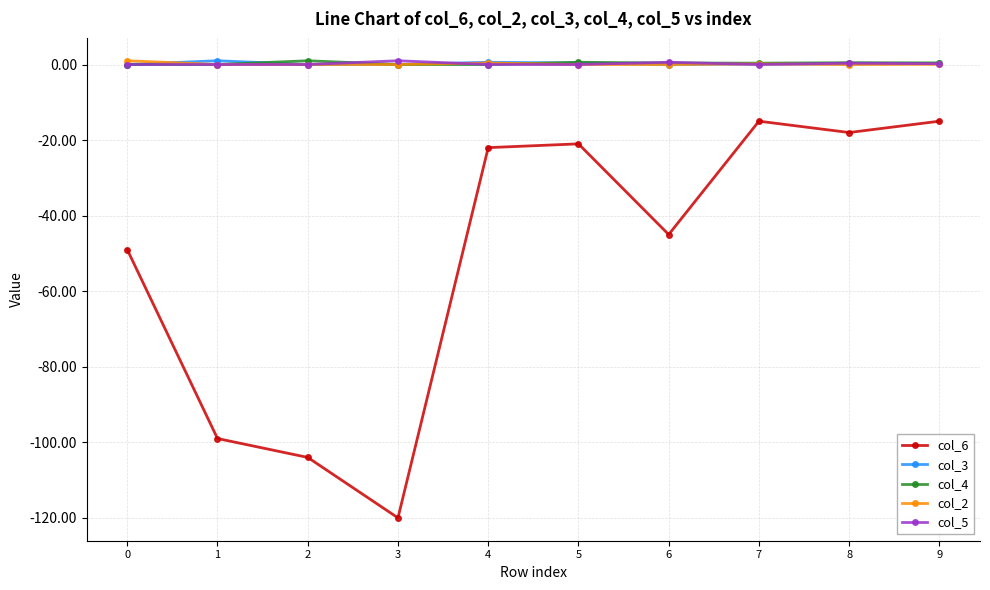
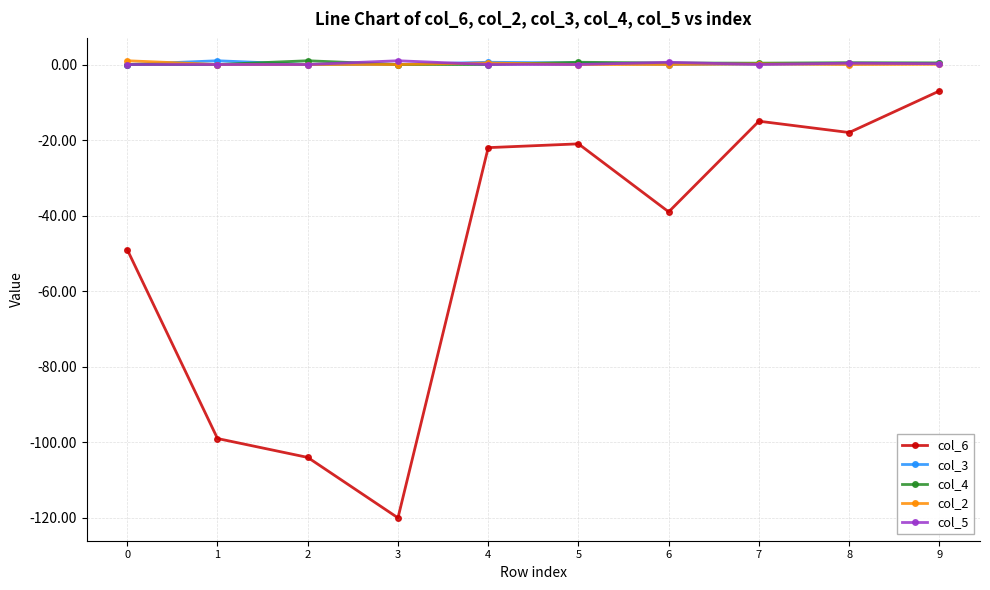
col_6, 6: -45 -> -39
col_6, 9: -15 -> -7
